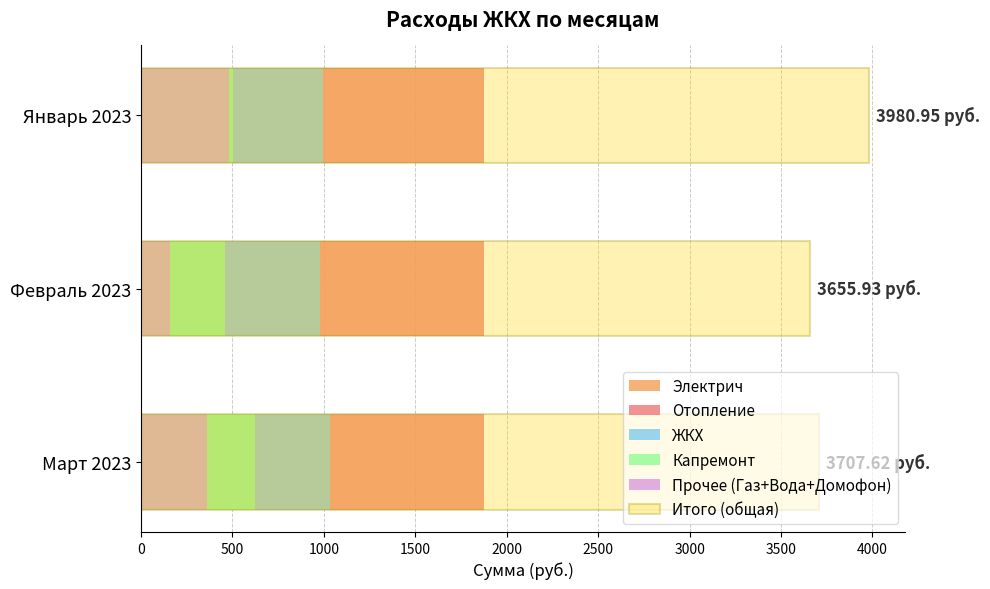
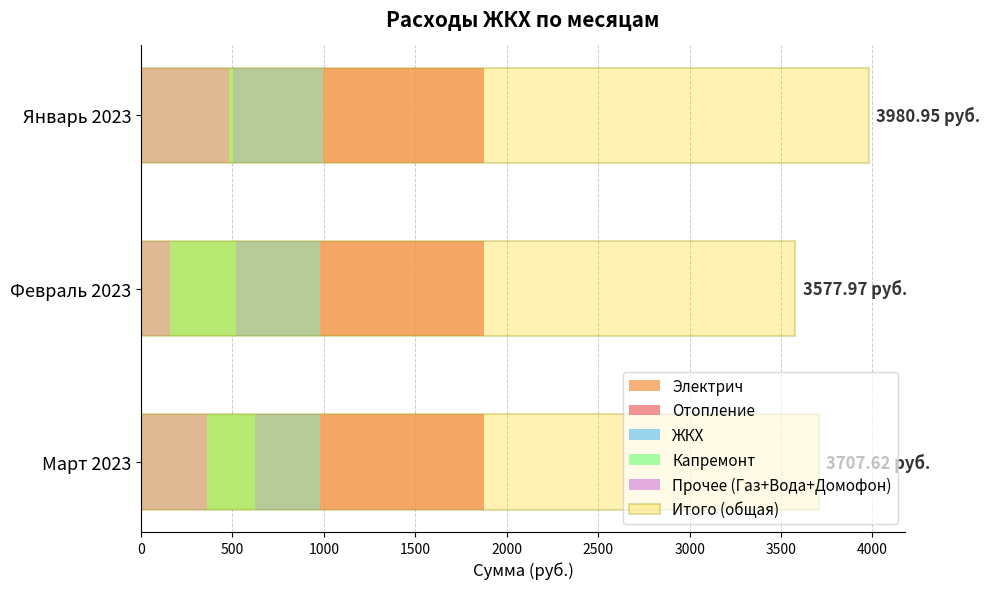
Капремонт, Февраль 2023: 460 -> 520
Итого (общая), Февраль 2023: 3655.93 -> 3577.97
ЖКХ, Март 2023: 1040 -> 980
